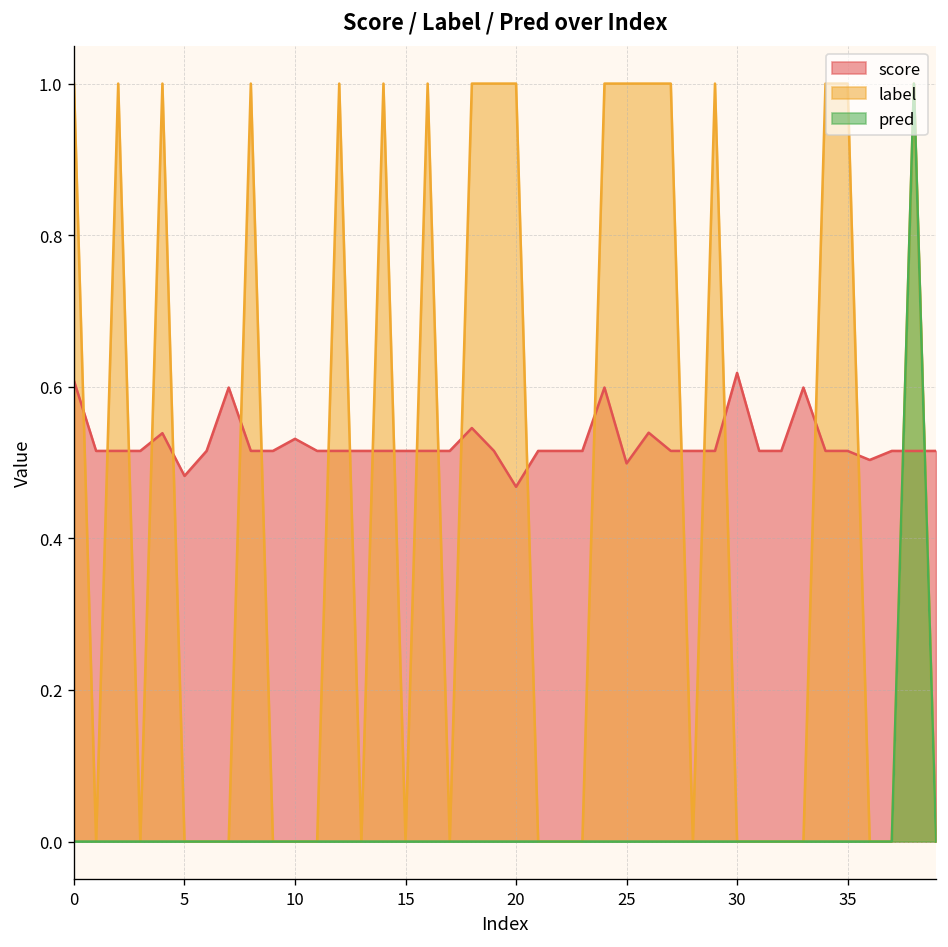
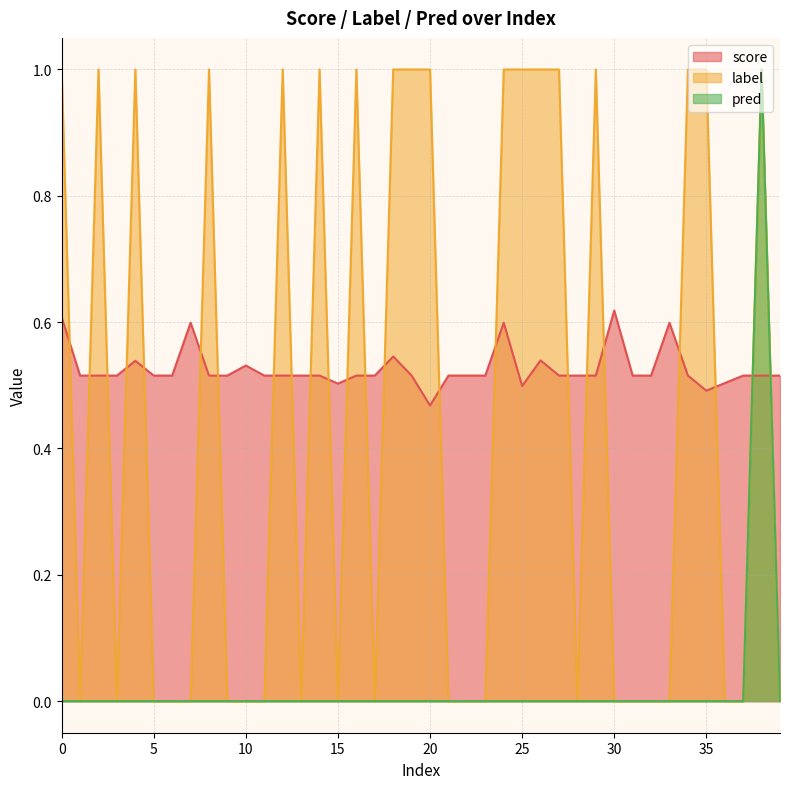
score, 5: 0.48 -> 0.52
score, 15: 0.52 -> 0.50
score, 35: 0.52 -> 0.49
